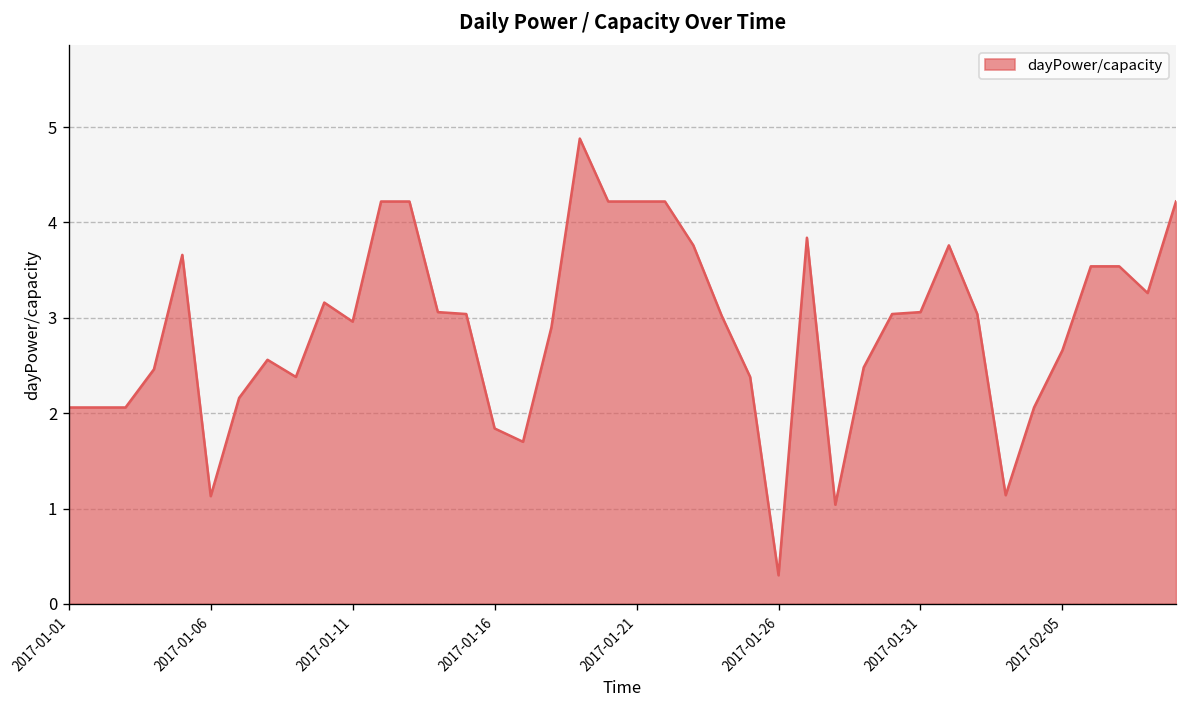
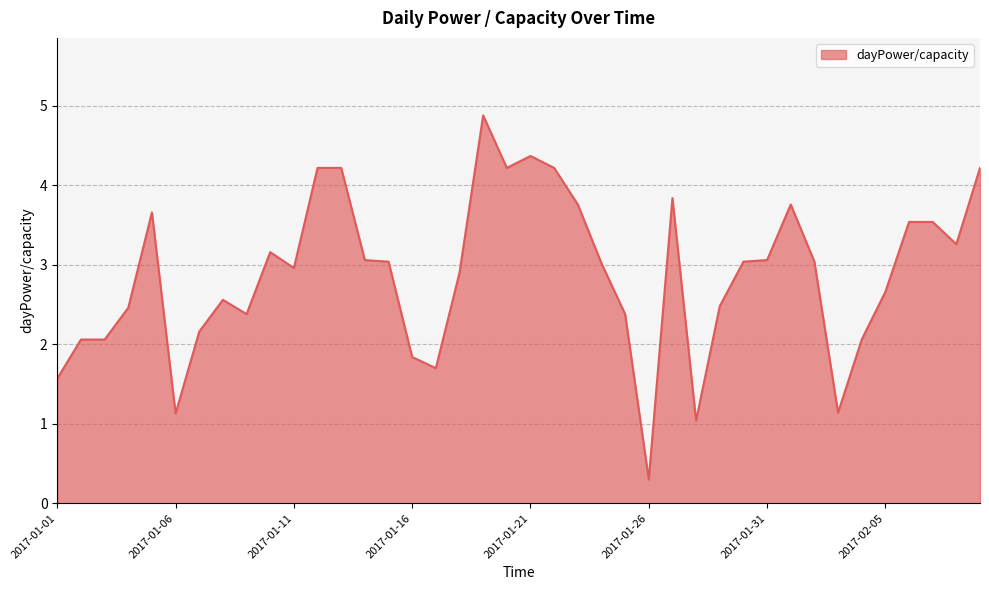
2017-01-01: 2.1 -> 1.6
2017-01-21: 4.2 -> 4.4
